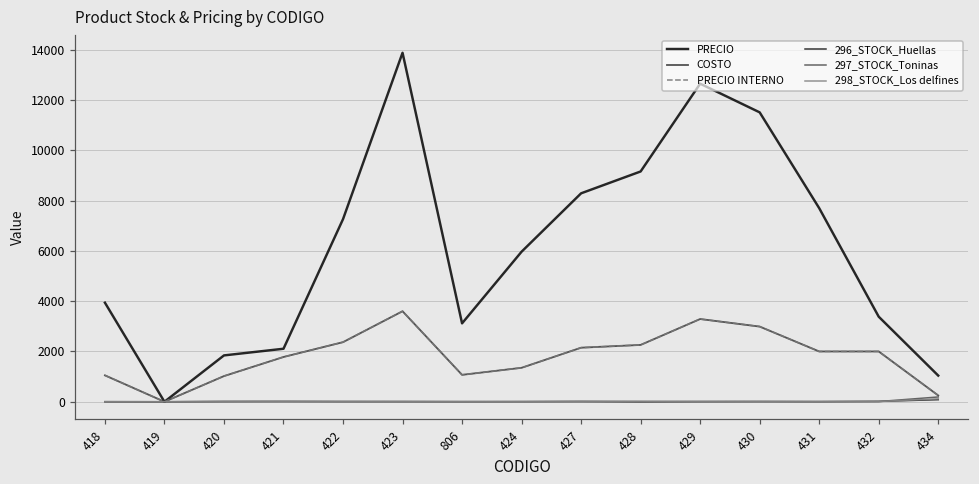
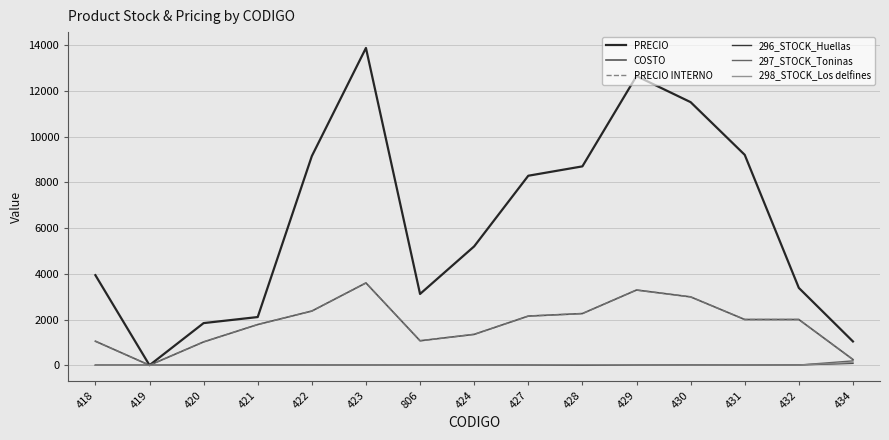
PRECIO, 422: 7300 -> 9200
PRECIO, 424: 6000 -> 5200
PRECIO, 428: 9200 -> 8700
PRECIO, 431: 7700 -> 9200
